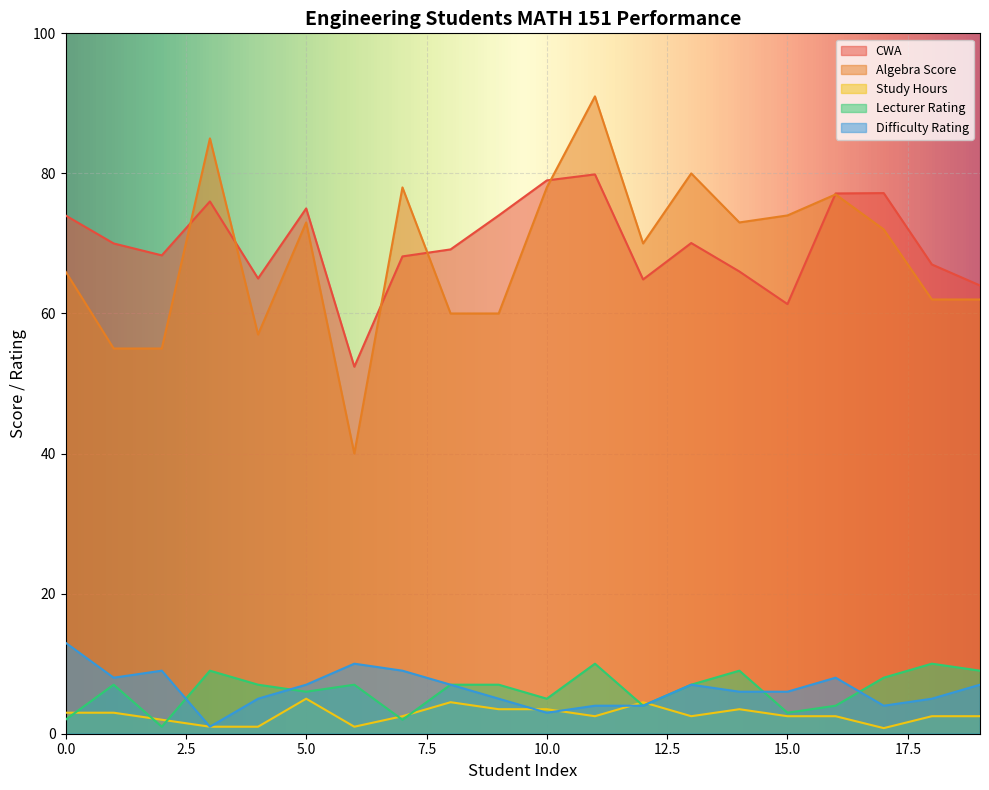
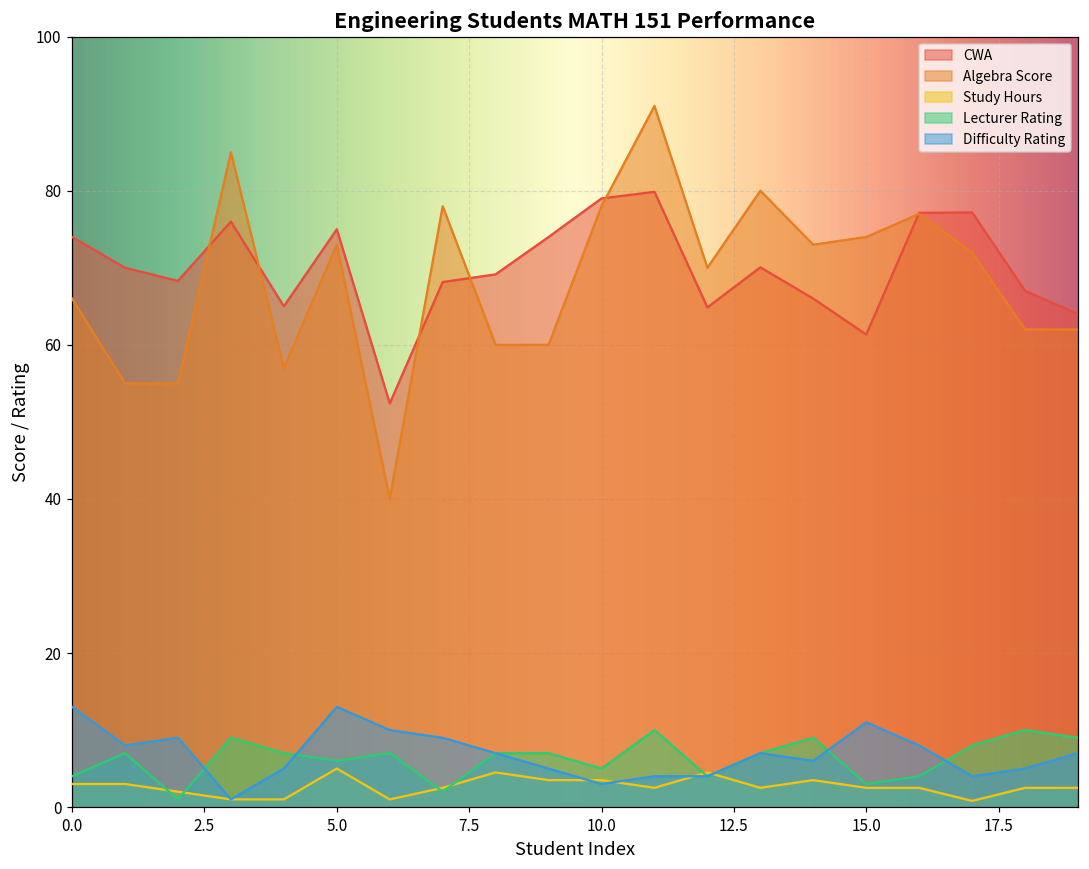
Lecturer Rating, 0.0: 2 -> 4
Difficulty Rating, 5.0: 7 -> 13
Difficulty Rating, 15.0: 6 -> 11
